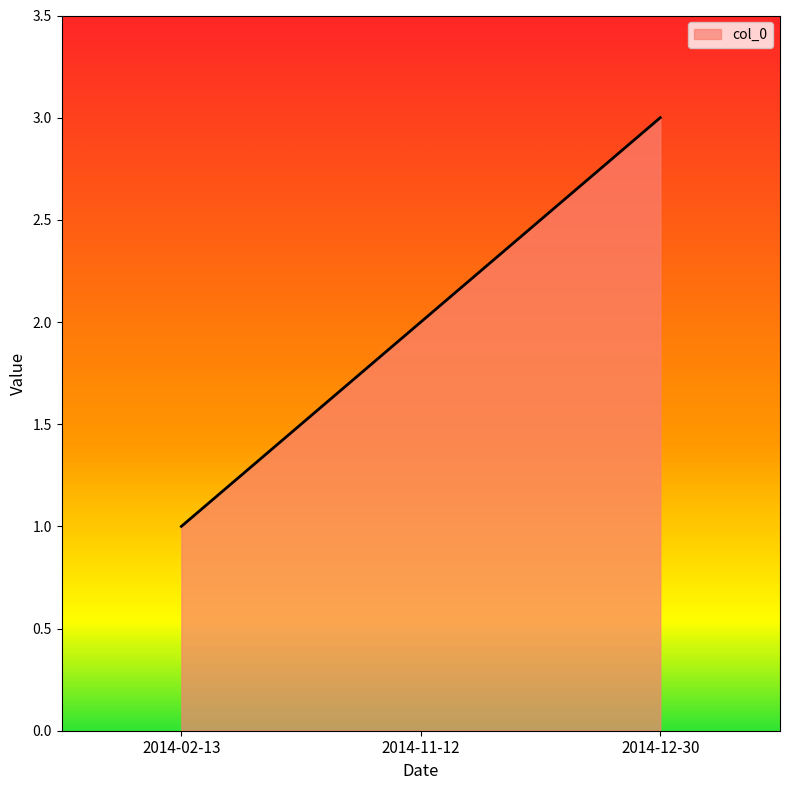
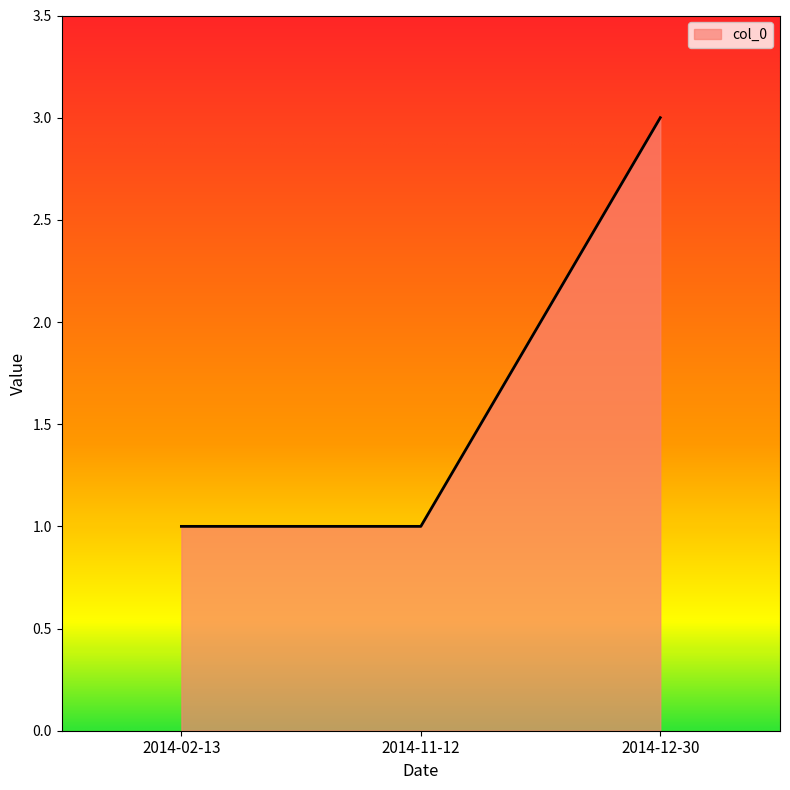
2014-11-12: 2 -> 1
